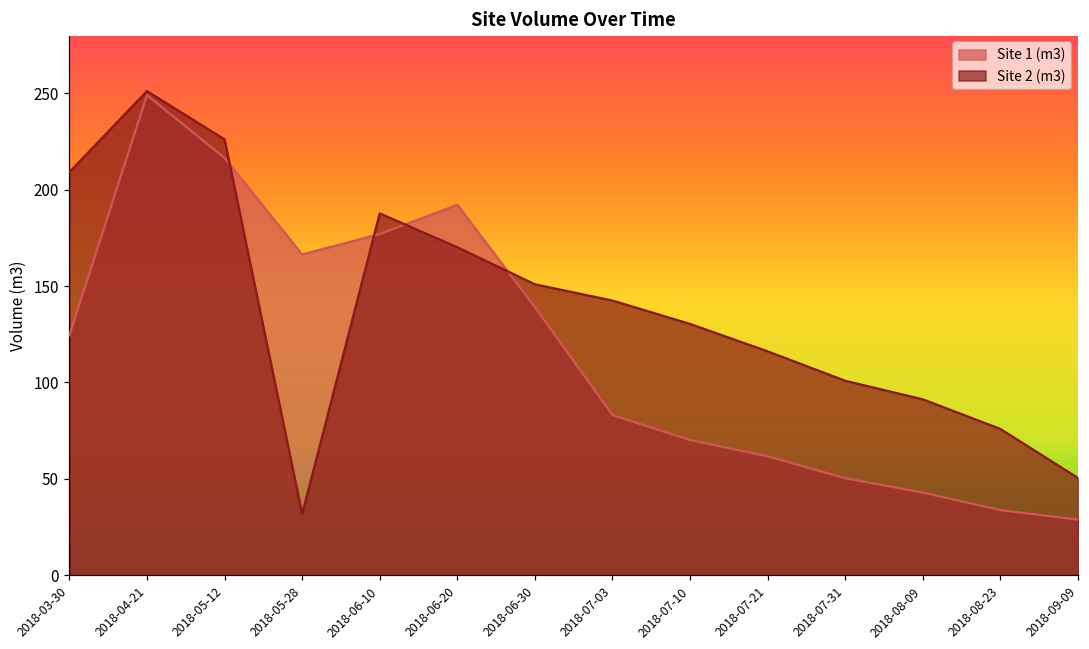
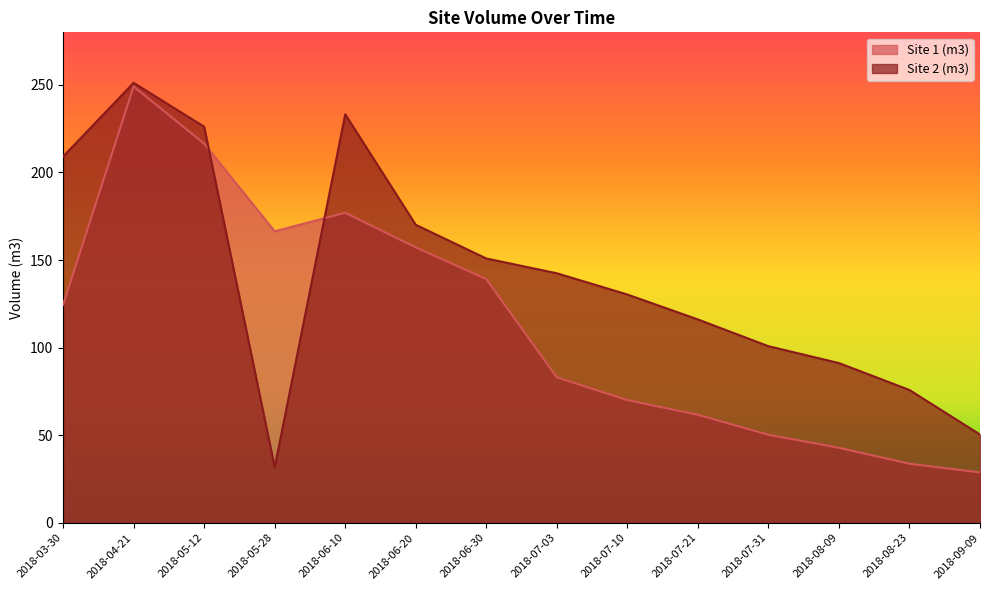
Site 2 (m3), 2018-06-10: 188 -> 233
Site 1 (m3), 2018-06-20: 192 -> 157
